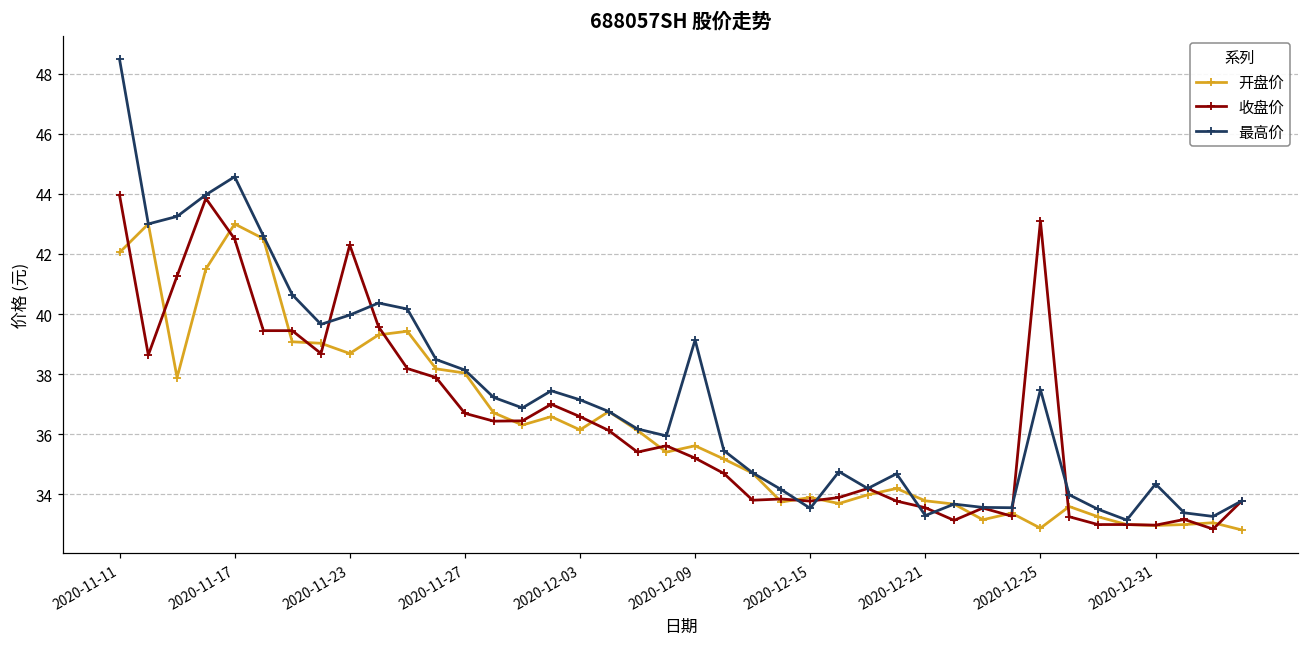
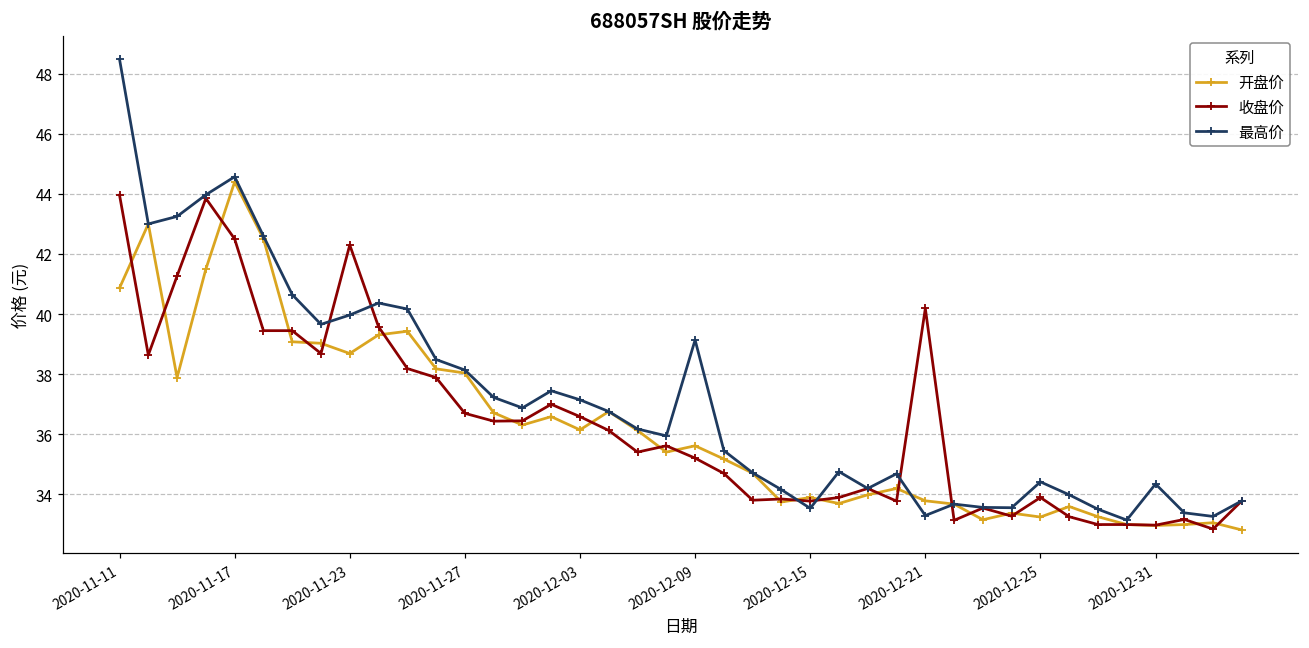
开盘价, 2020-11-11: 42.1 -> 40.9
开盘价, 2020-11-17: 43.0 -> 44.4
收盘价, 2020-12-21: 33.6 -> 40.2
开盘价, 2020-12-25: 32.9 -> 33.3
收盘价, 2020-12-25: 43.1 -> 33.9
最高价, 2020-12-25: 37.5 -> 34.4
